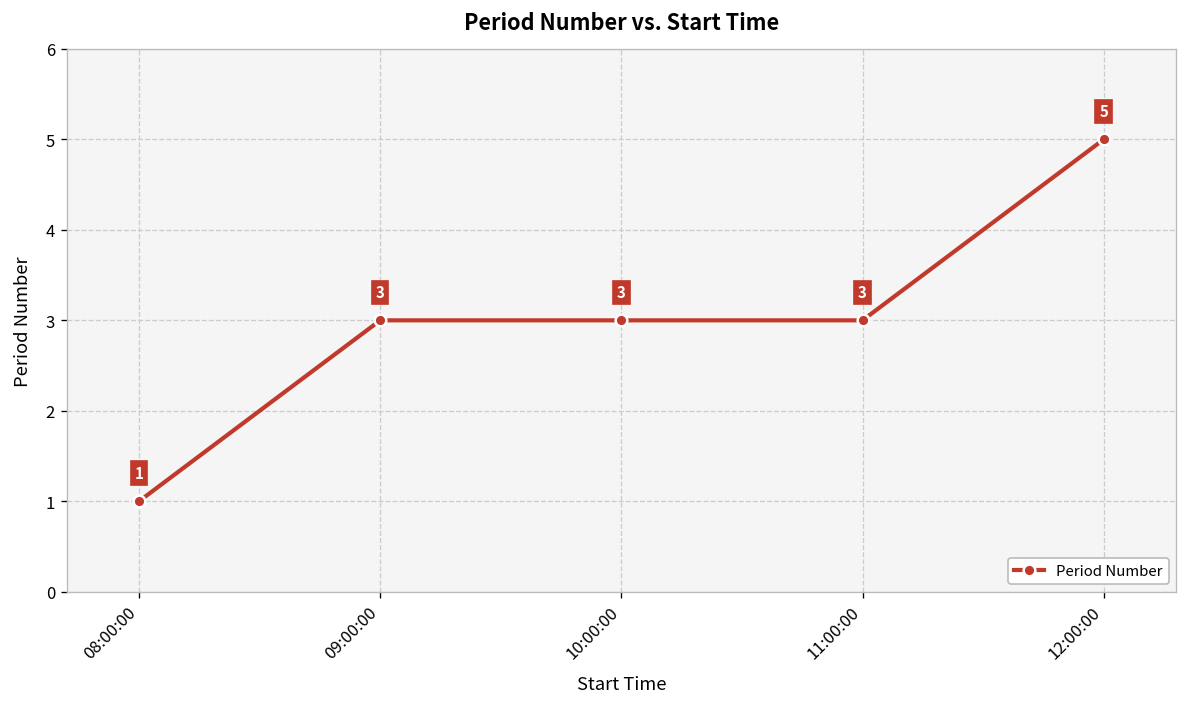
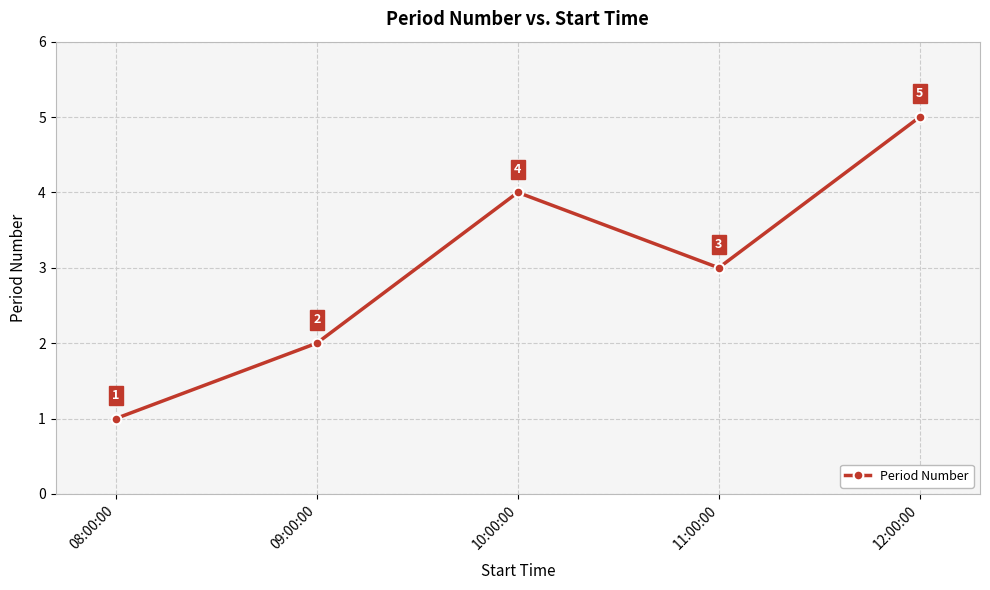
09:00:00: 3 -> 2
10:00:00: 3 -> 4
